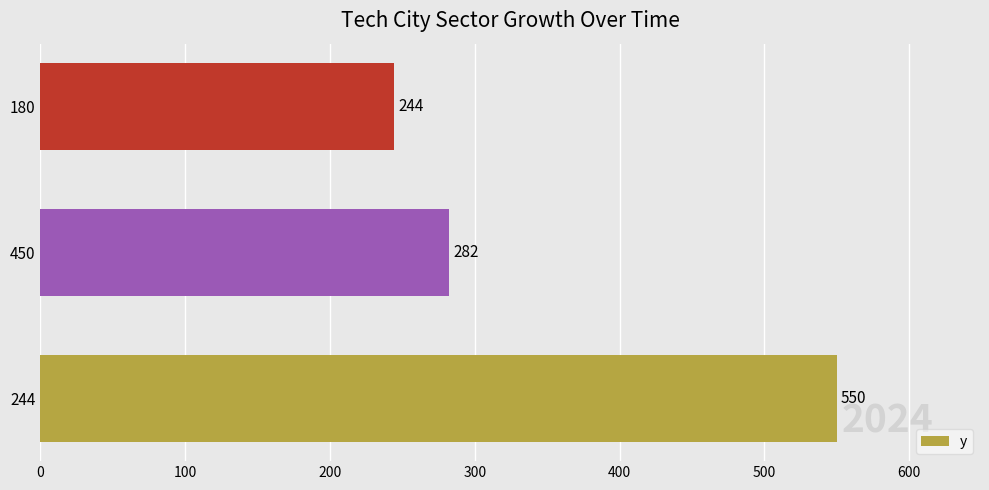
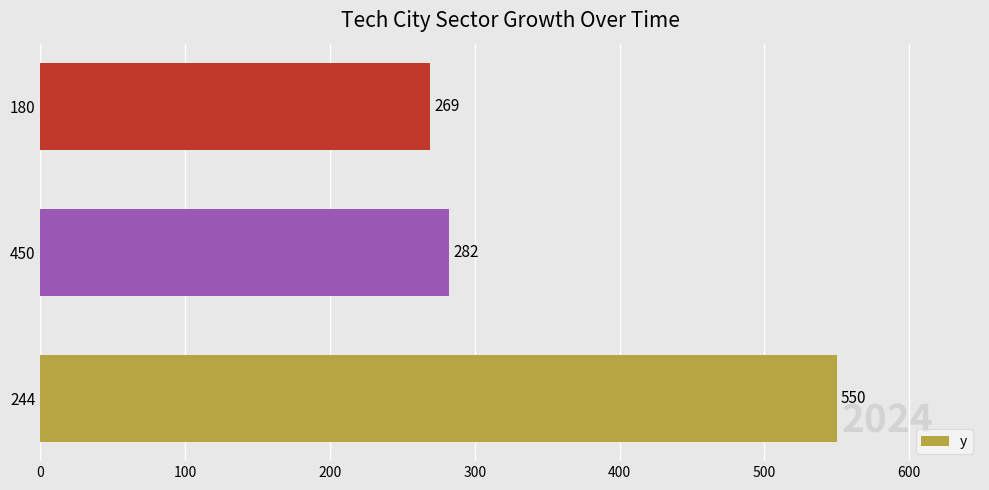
180: 244 -> 269
